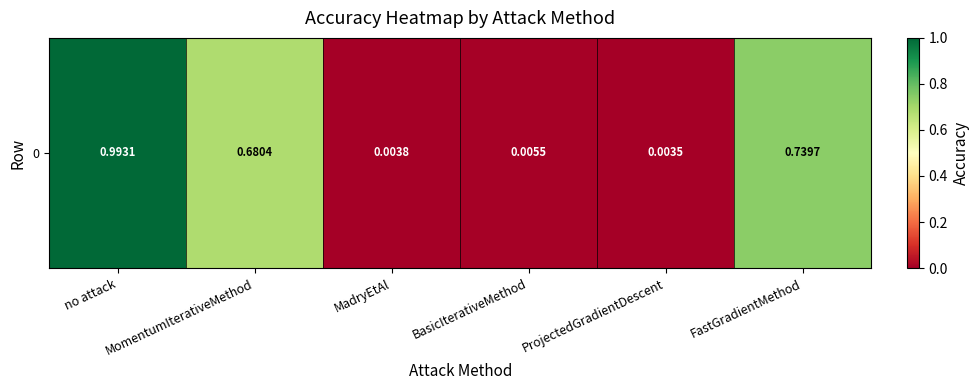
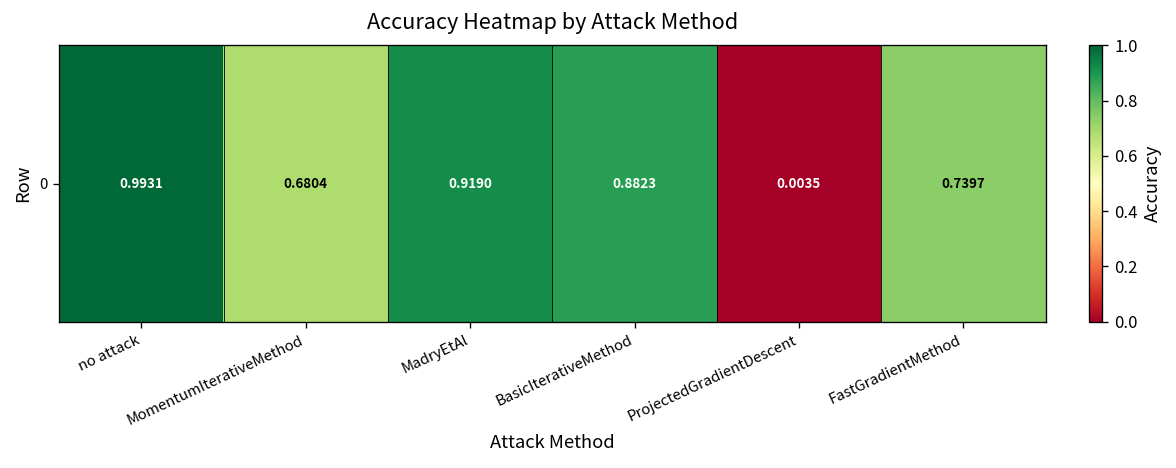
0, MadryEtAl: 0.0038 -> 0.9190
0, BasicIterativeMethod: 0.0055 -> 0.8823
